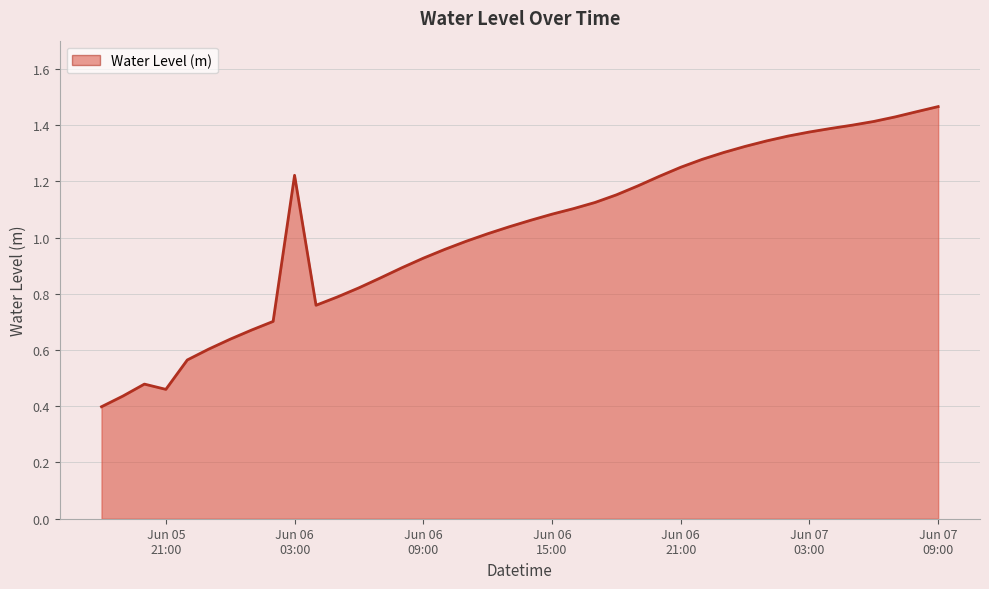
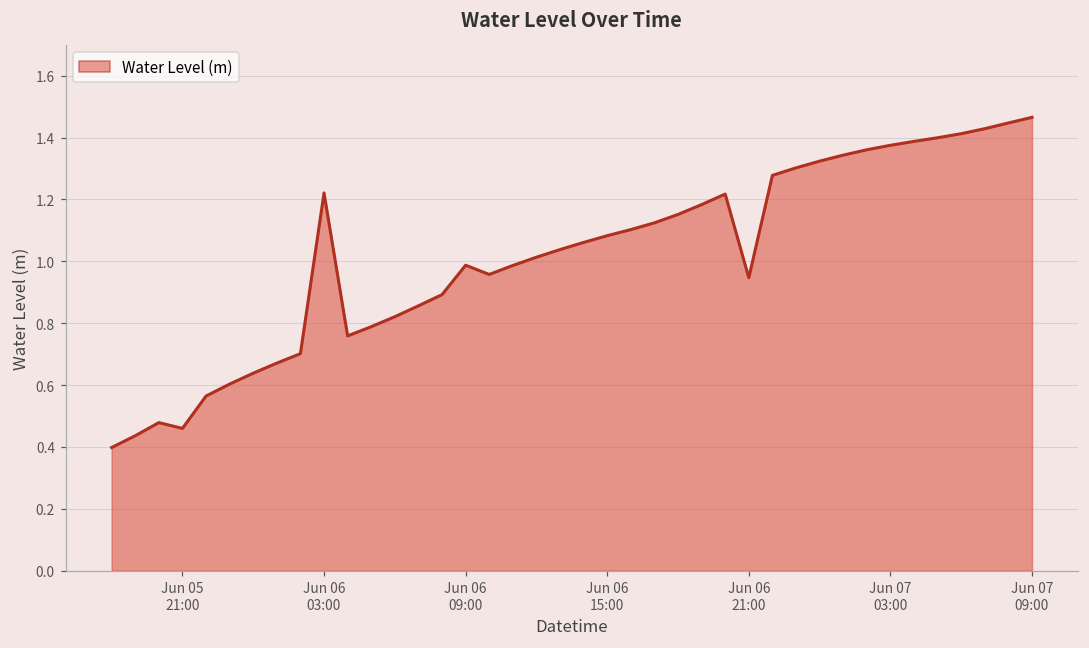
Jun 06 09:00: 0.93 -> 0.99
Jun 06 21:00: 1.25 -> 0.95
